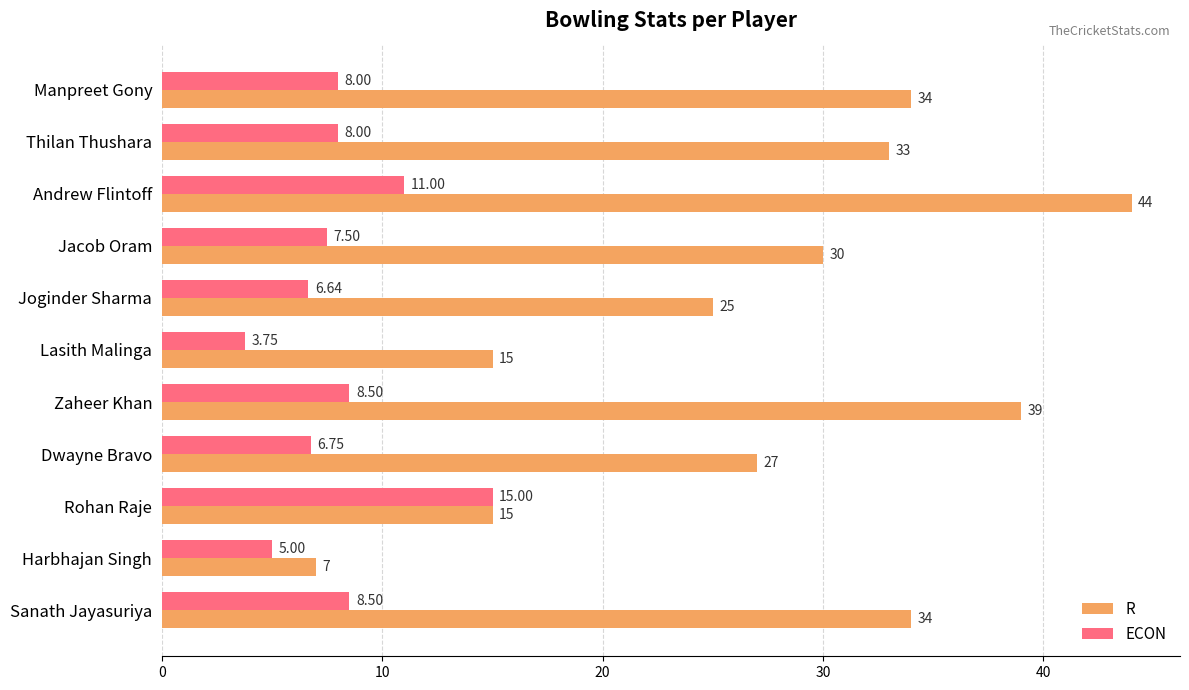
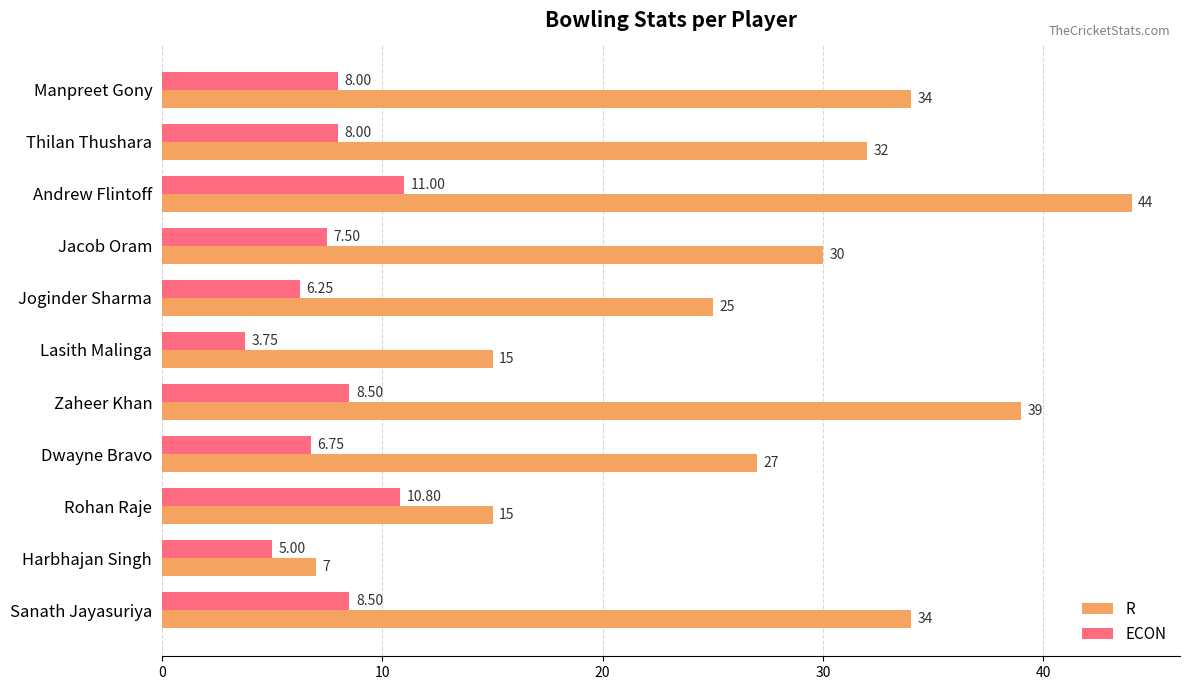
R, Thilan Thushara: 33 -> 32
ECON, Joginder Sharma: 6.64 -> 6.25
ECON, Rohan Raje: 15.00 -> 10.80
